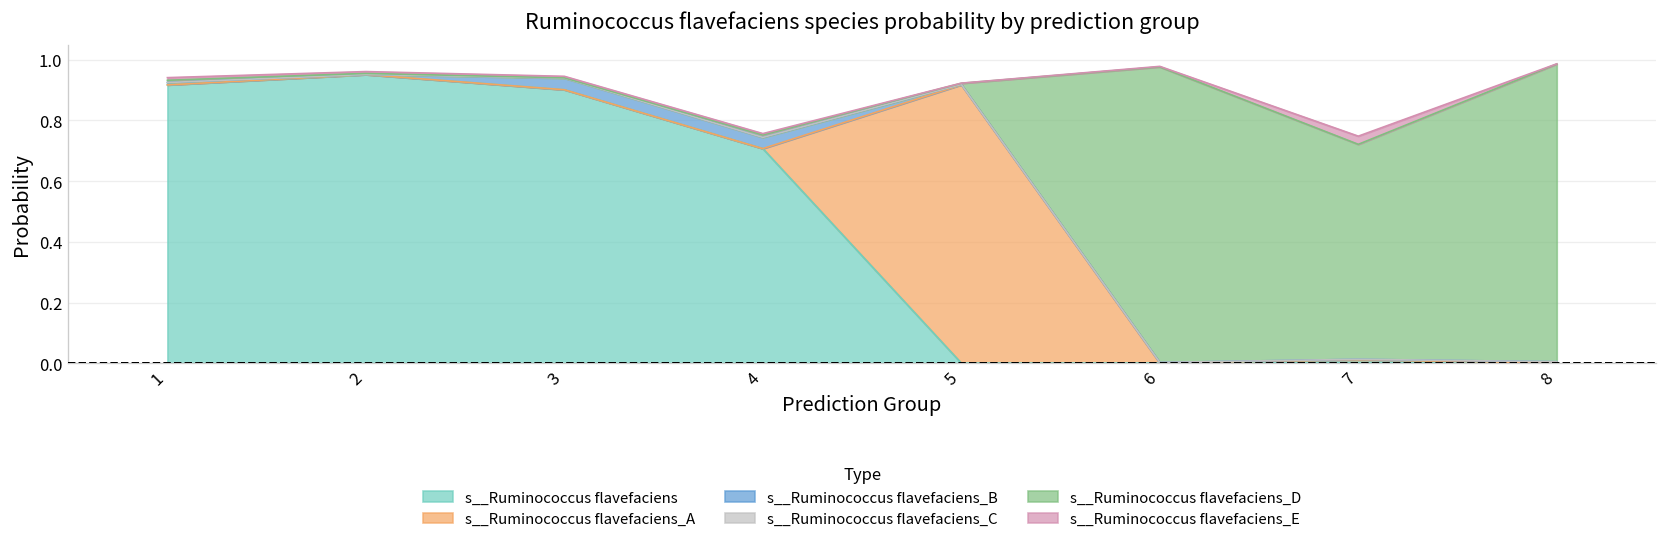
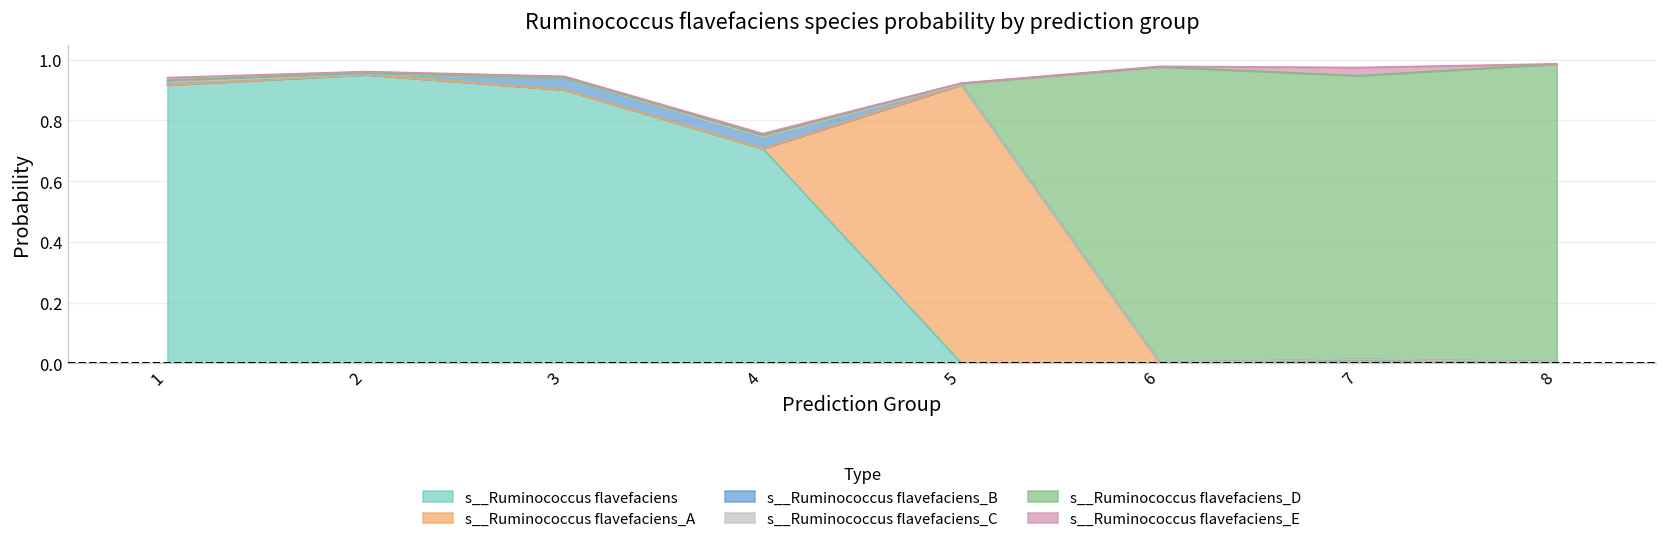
s__Ruminococcus flavefaciens_D, 7: 0.71 -> 0.93
